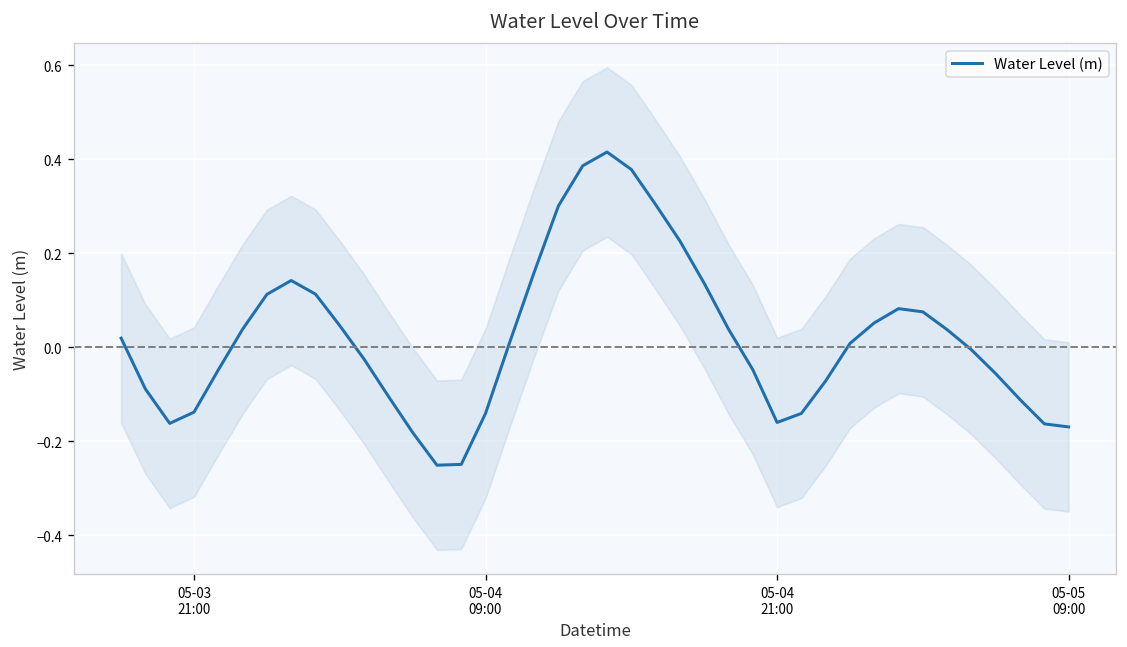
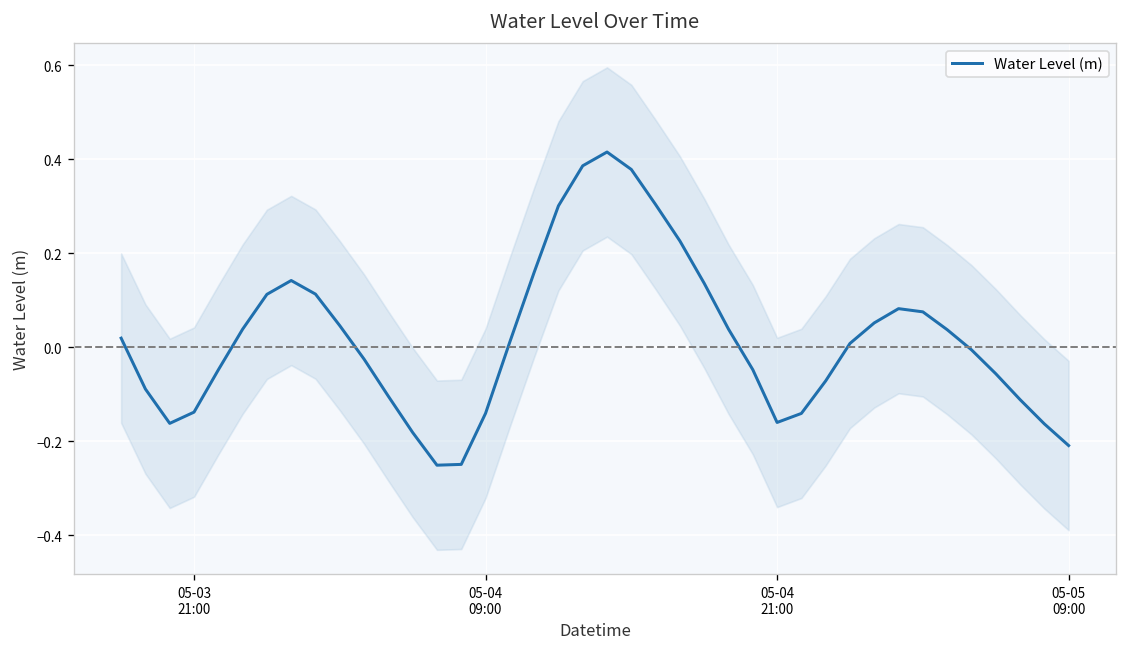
Water Level (m), 05-05 09:00: -0.17 -> -0.21
